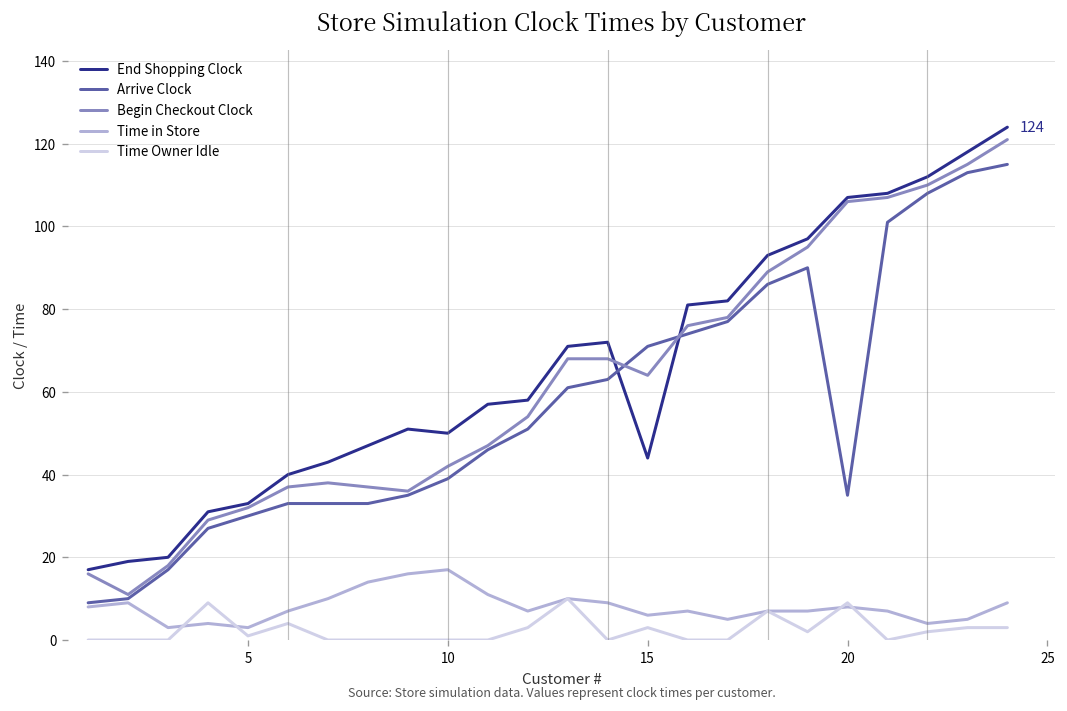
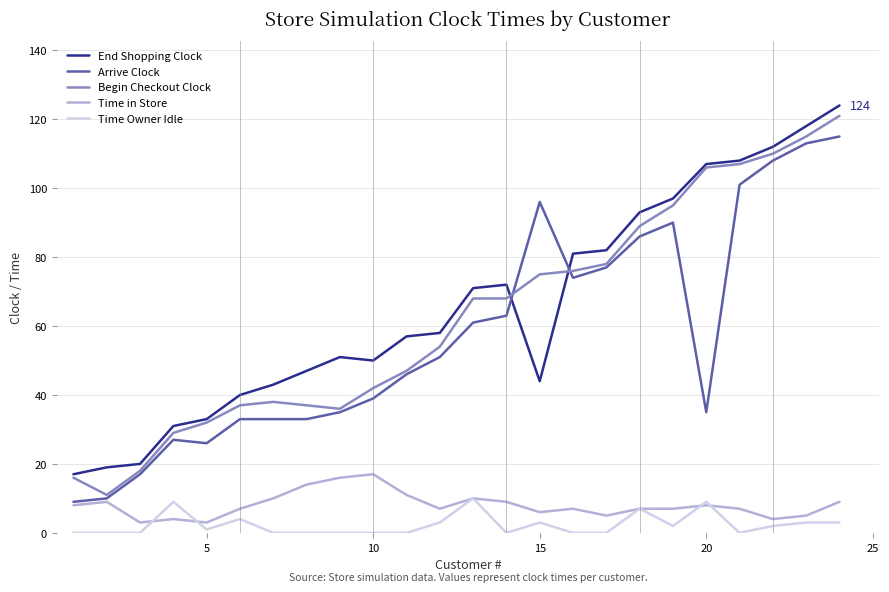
Arrive Clock, 5: 30 -> 26
Arrive Clock, 15: 71 -> 96
Begin Checkout Clock, 15: 64 -> 75
